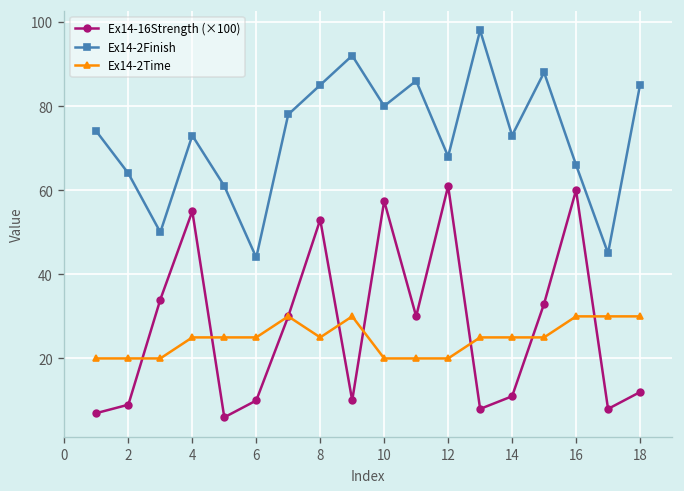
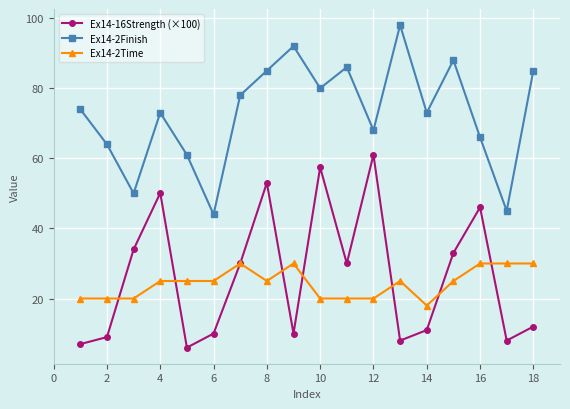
Ex14-16Strength (×100), 4: 55 -> 50
Ex14-2Time, 14: 25 -> 18
Ex14-16Strength (×100), 16: 60 -> 46
